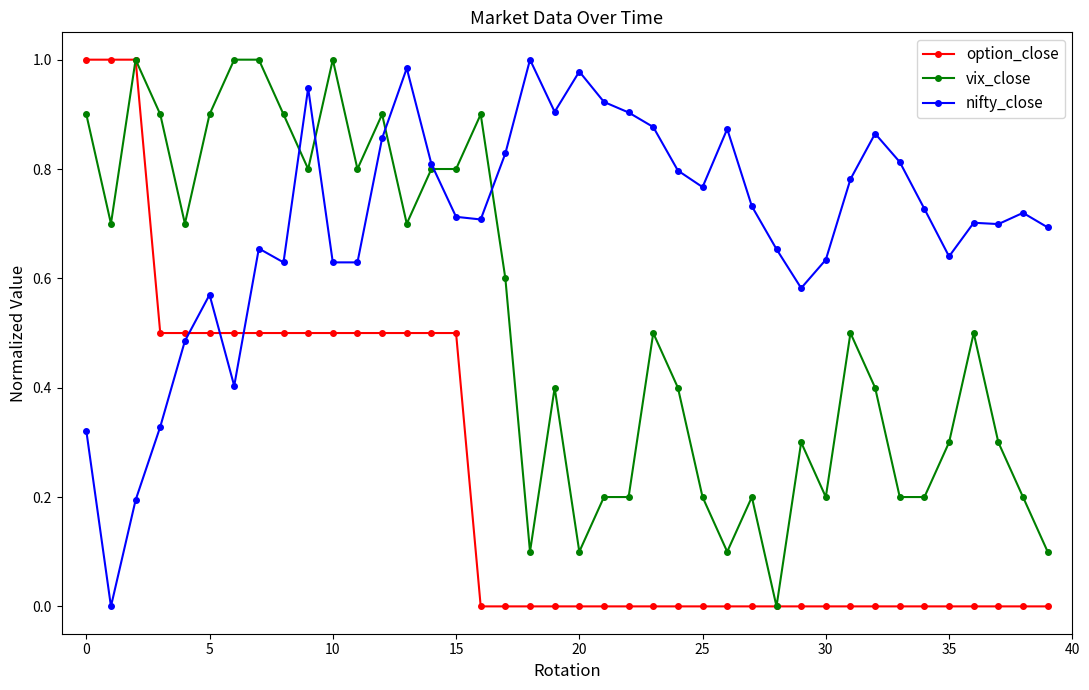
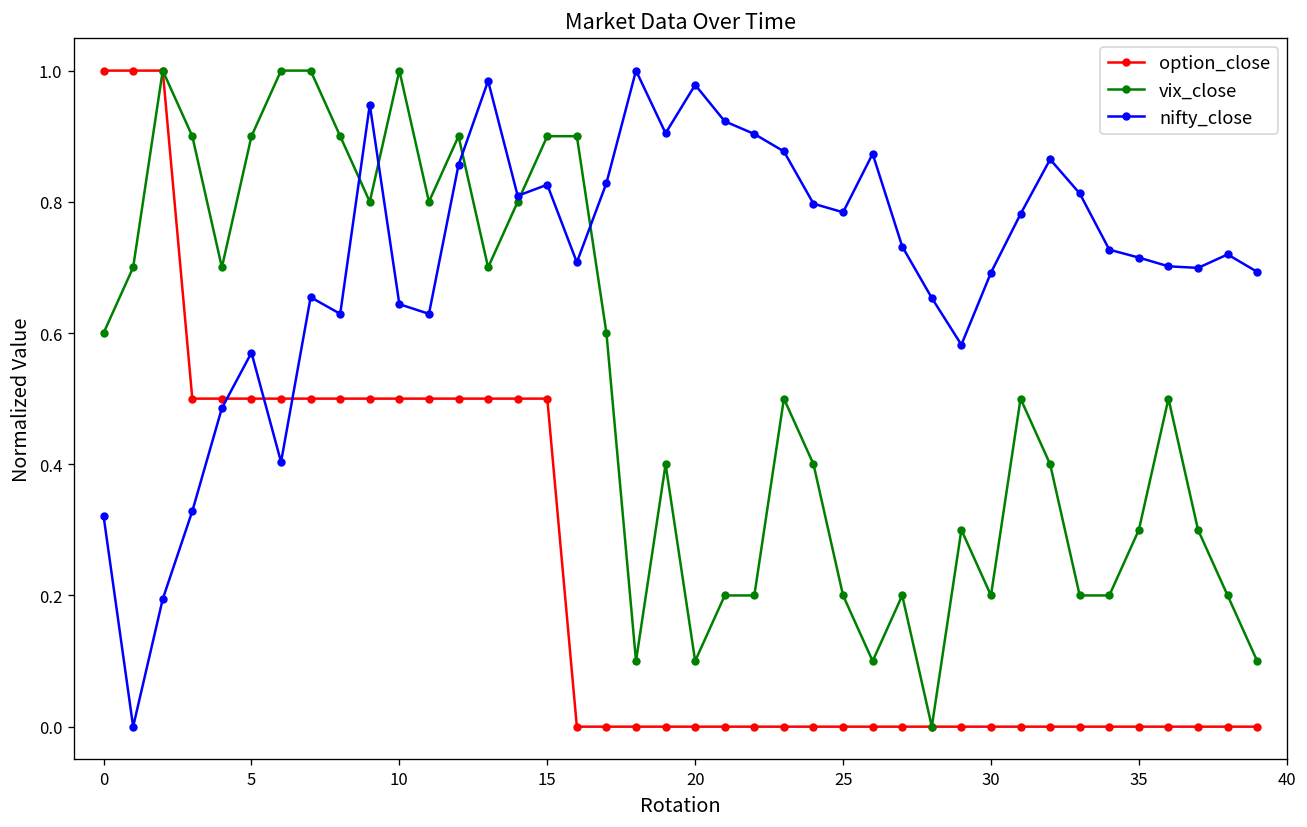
vix_close, 0: 0.90 -> 0.60
nifty_close, 10: 0.63 -> 0.64
vix_close, 15: 0.80 -> 0.90
nifty_close, 15: 0.71 -> 0.83
nifty_close, 25: 0.77 -> 0.78
nifty_close, 30: 0.63 -> 0.69
nifty_close, 35: 0.64 -> 0.71
